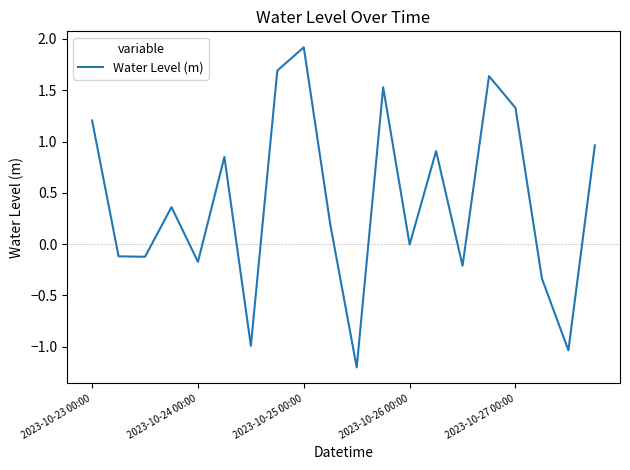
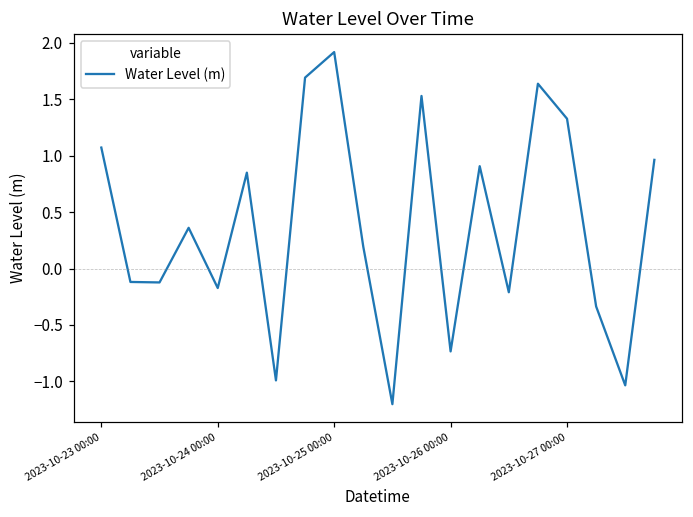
2023-10-23 00:00: 1.20 -> 1.07
2023-10-26 00:00: 0.00 -> -0.73
